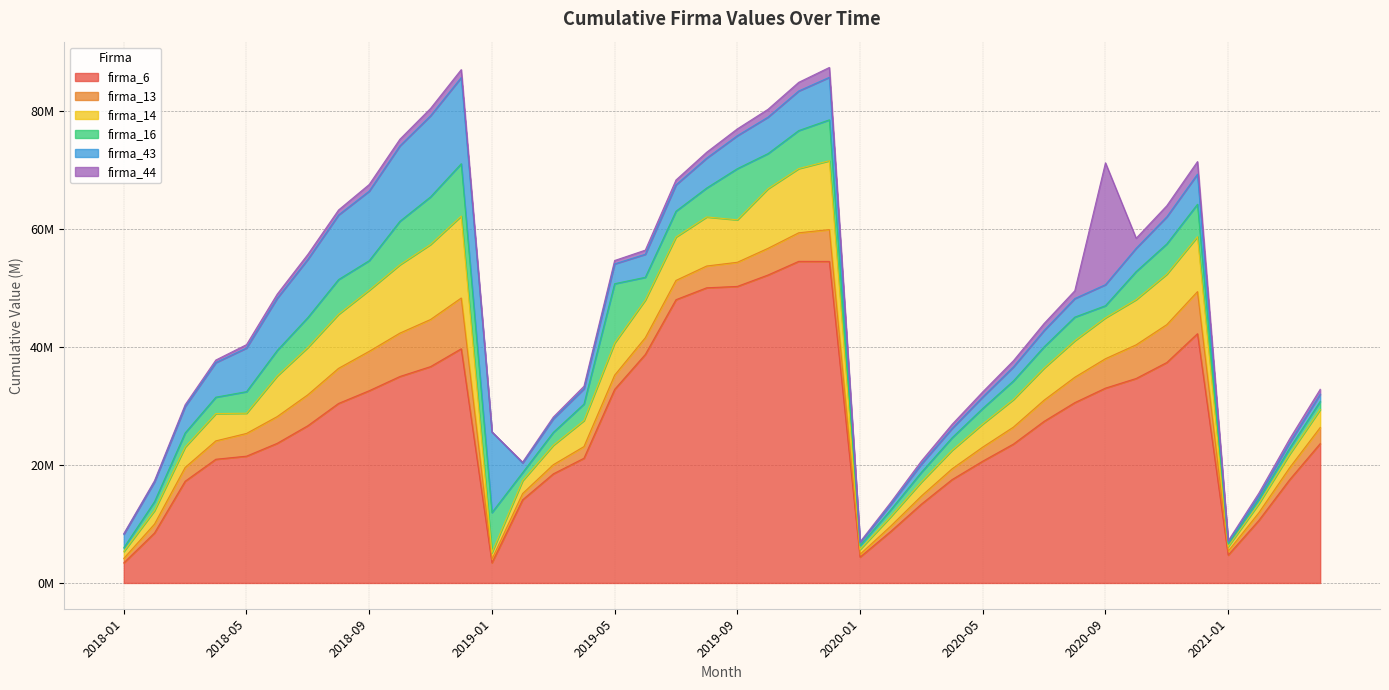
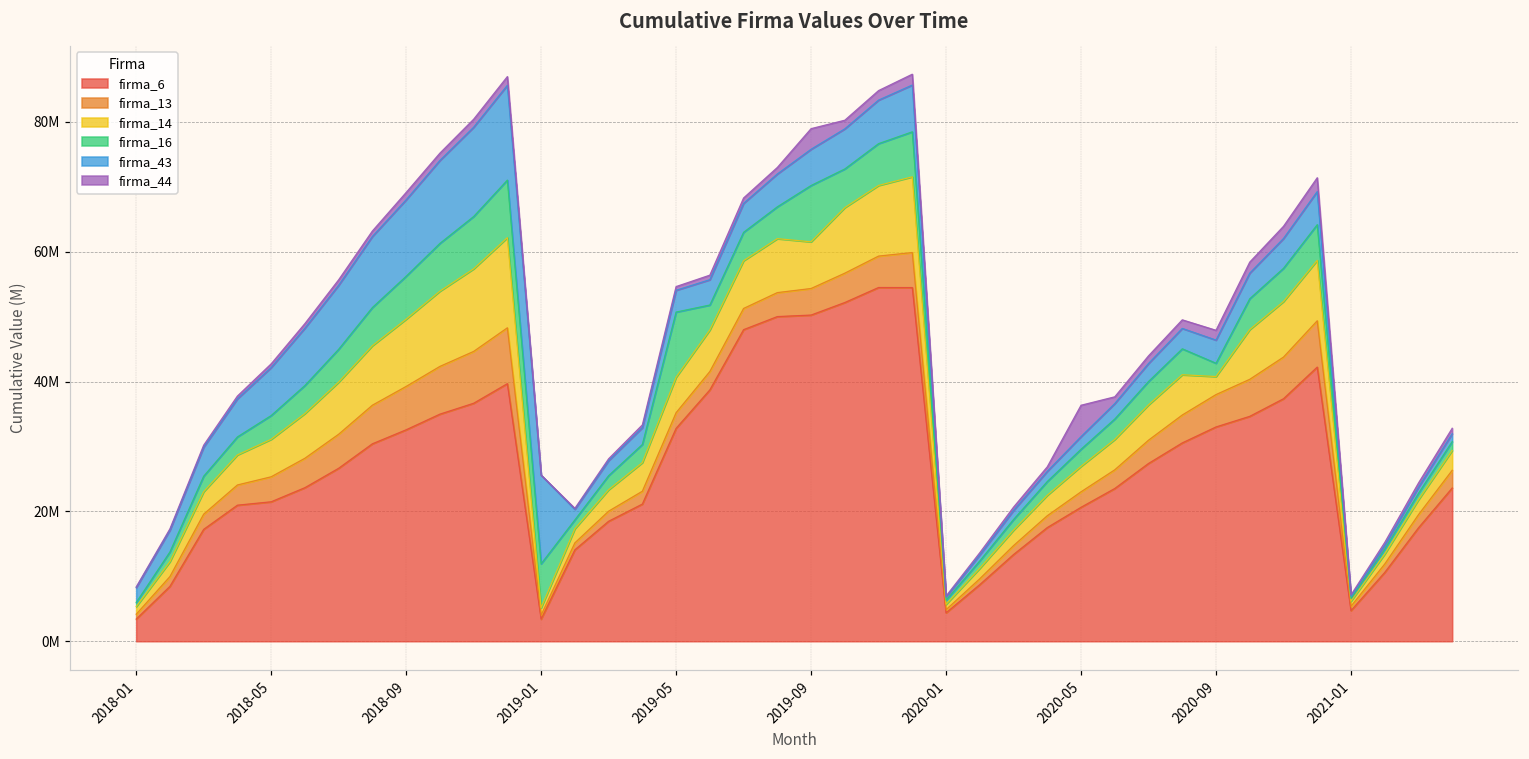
firma_14, 2018-05: 3000000 -> 6000000
firma_16, 2018-09: 5000000 -> 7000000
firma_44, 2019-09: 1000000 -> 3000000
firma_44, 2020-05: 1000000 -> 5000000
firma_14, 2020-09: 7000000 -> 3000000
firma_44, 2020-09: 21000000 -> 2000000
